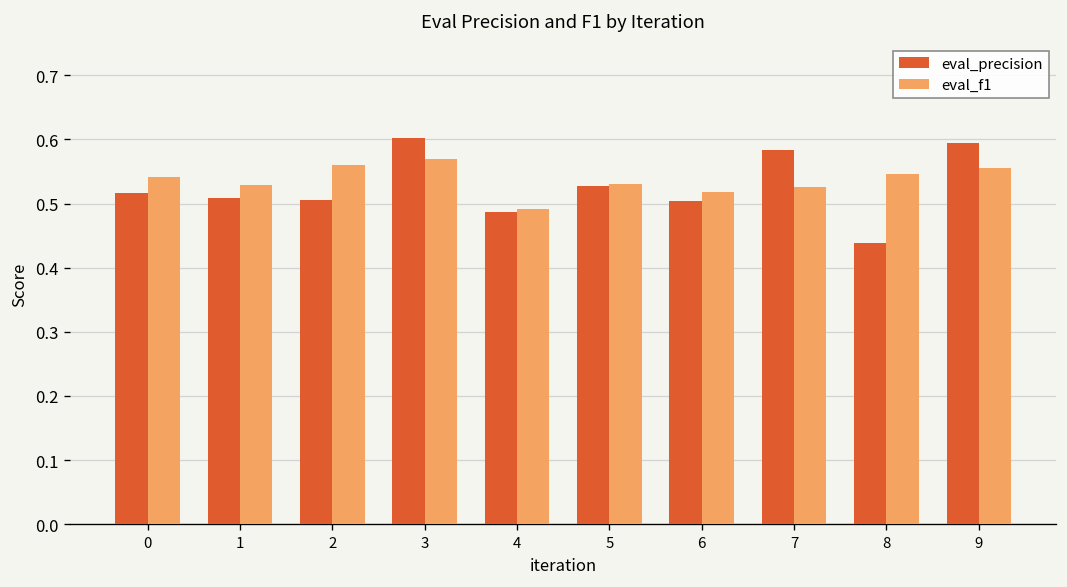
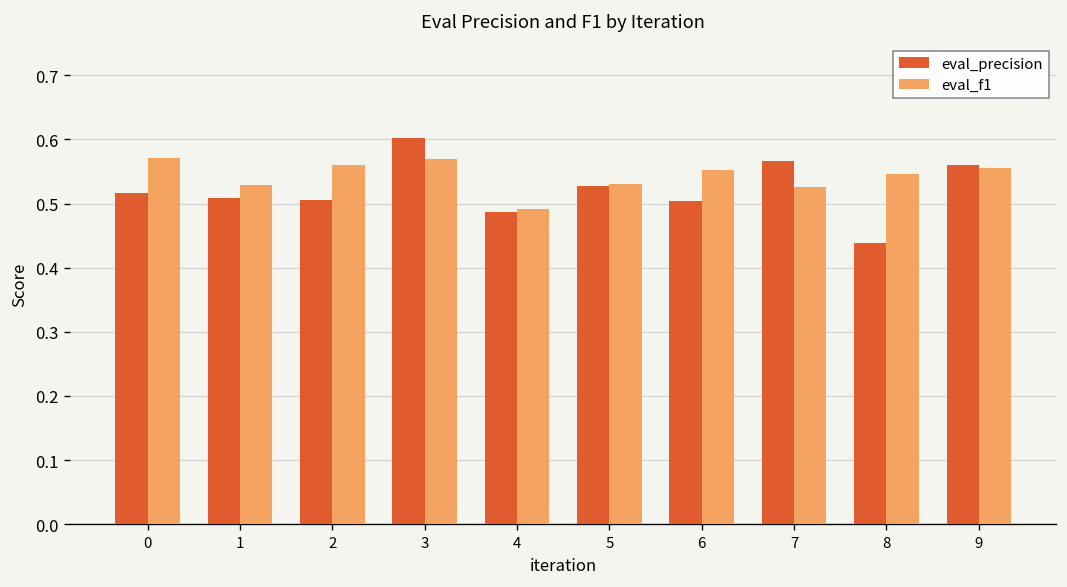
eval_f1, 0: 0.54 -> 0.57
eval_f1, 6: 0.52 -> 0.55
eval_precision, 7: 0.58 -> 0.57
eval_precision, 9: 0.59 -> 0.56
